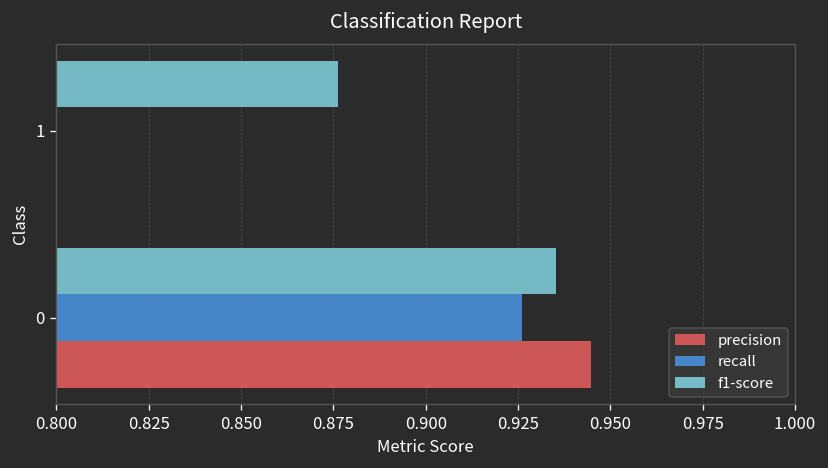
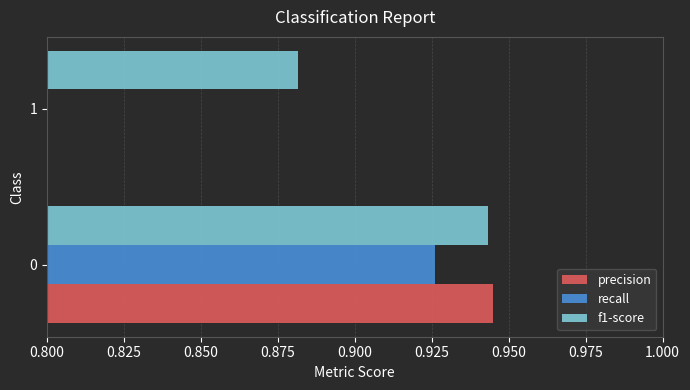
f1-score, 1: 0.876 -> 0.882
f1-score, 0: 0.935 -> 0.943
